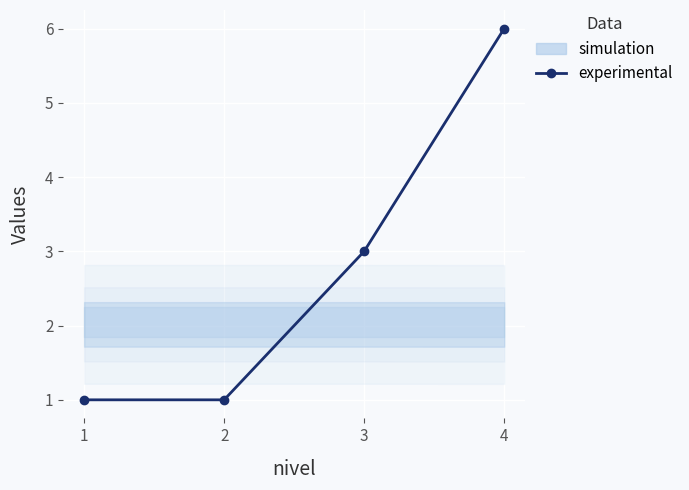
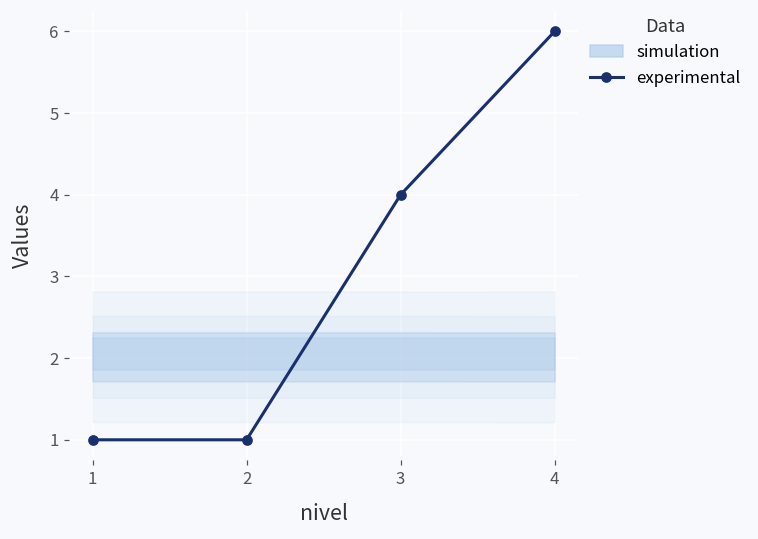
experimental, 3: 3 -> 4
